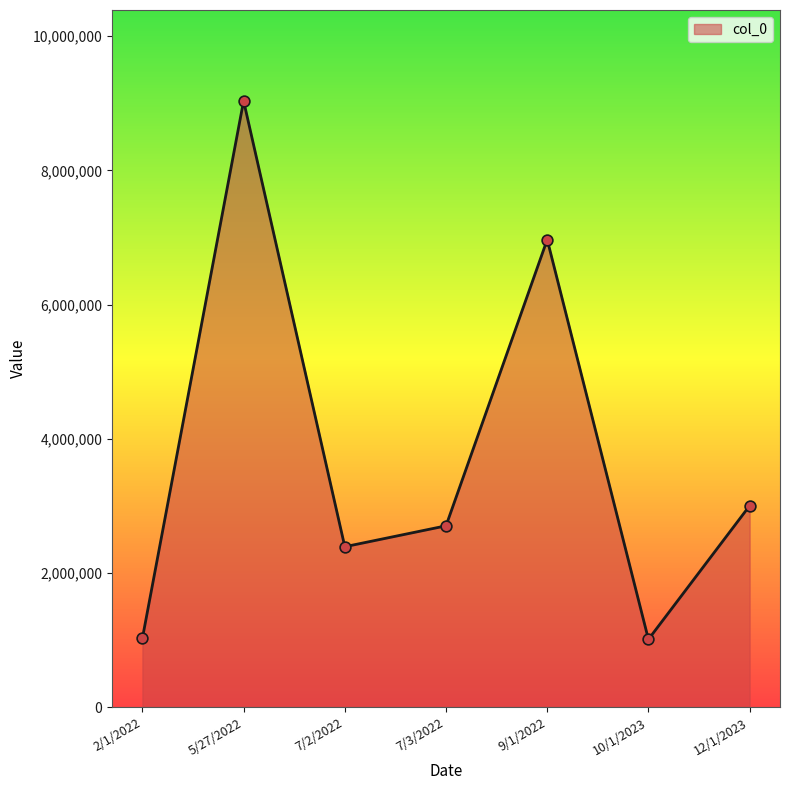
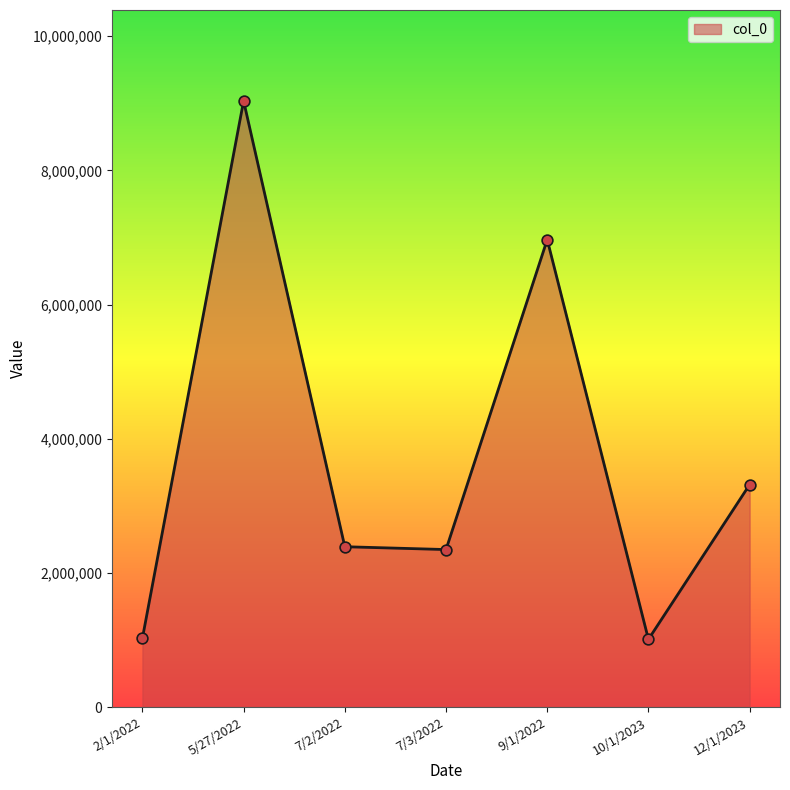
7/3/2022: 2,700,000 -> 2,300,000
12/1/2023: 3,000,000 -> 3,300,000
